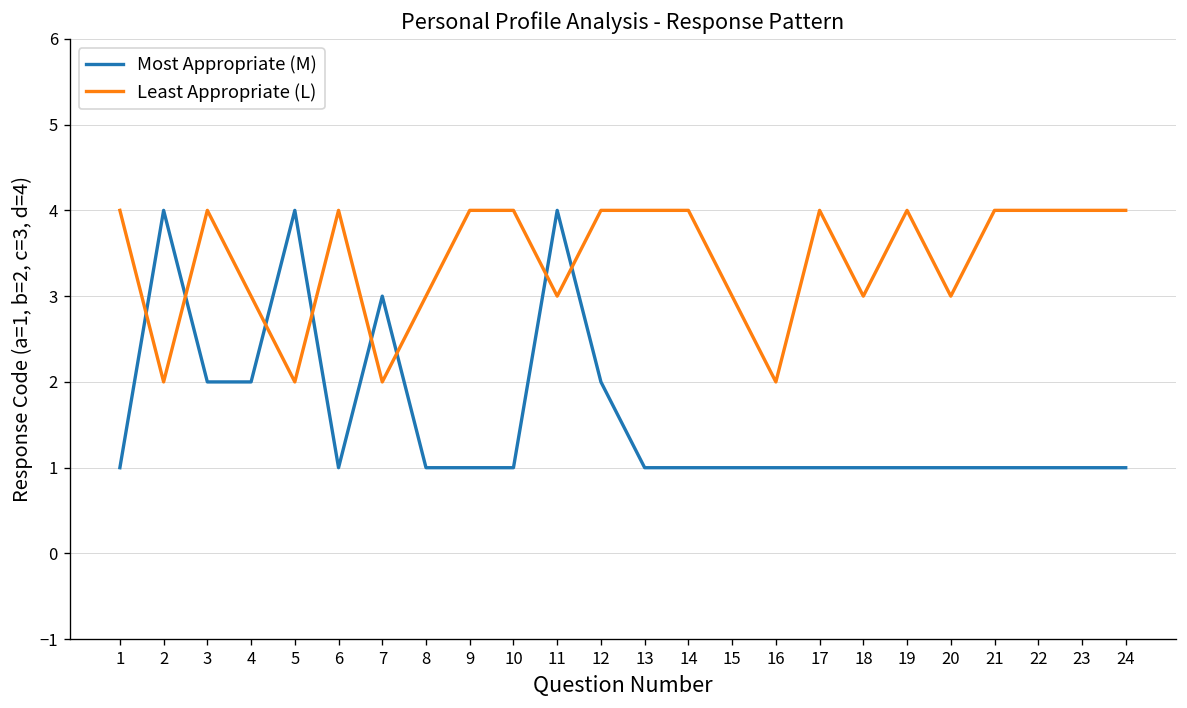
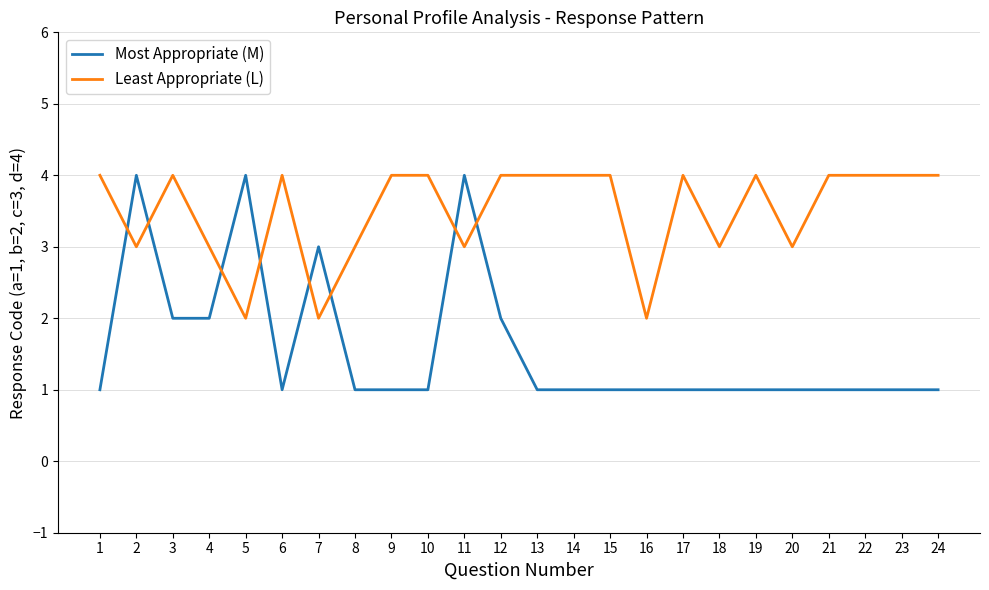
Least Appropriate (L), 2: 2 -> 3
Least Appropriate (L), 15: 3 -> 4
